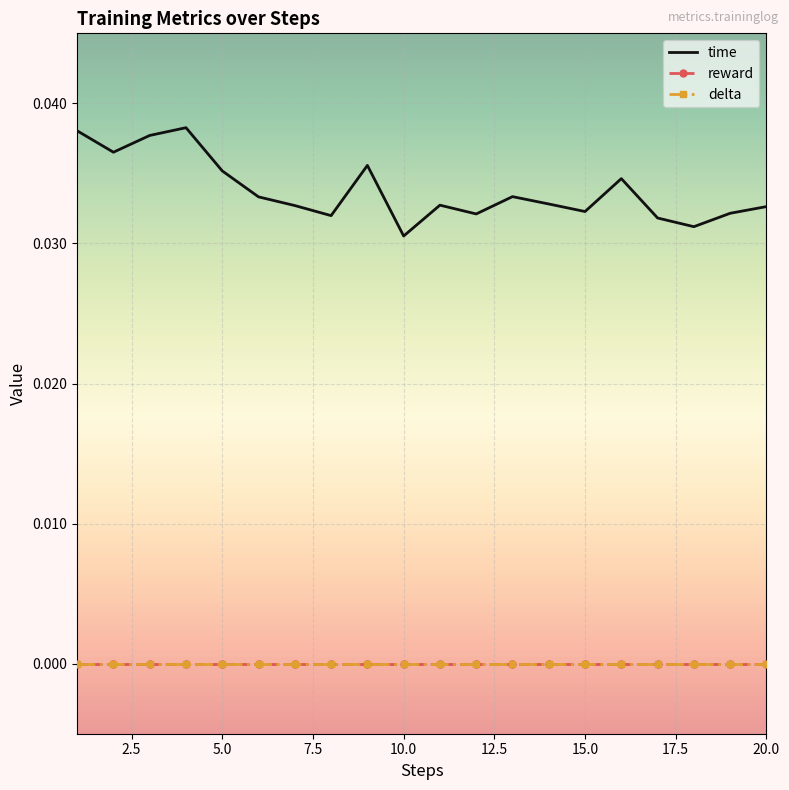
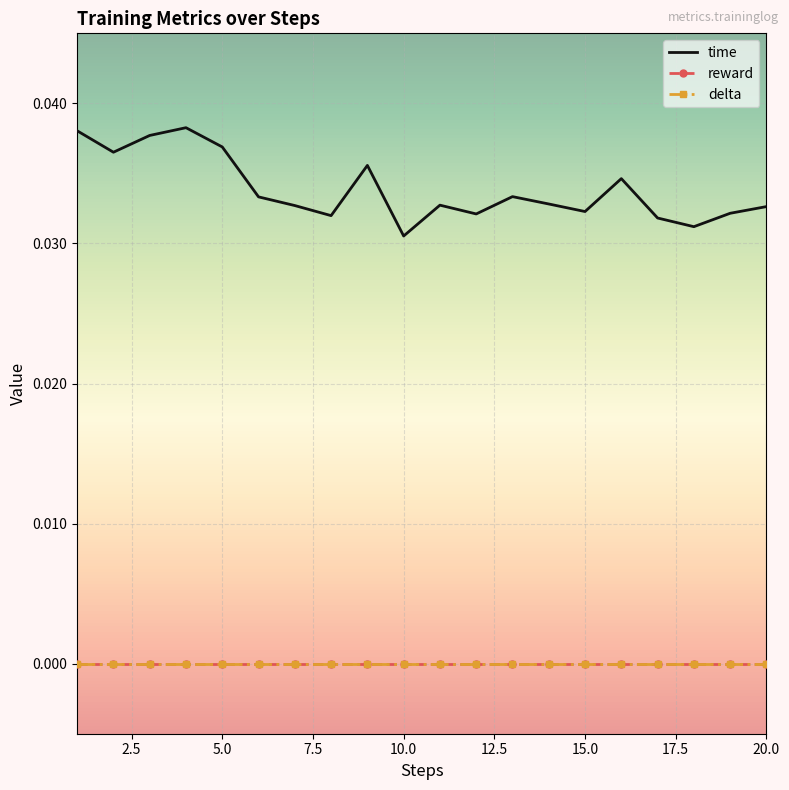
time, 5.0: 0.0352 -> 0.0369
